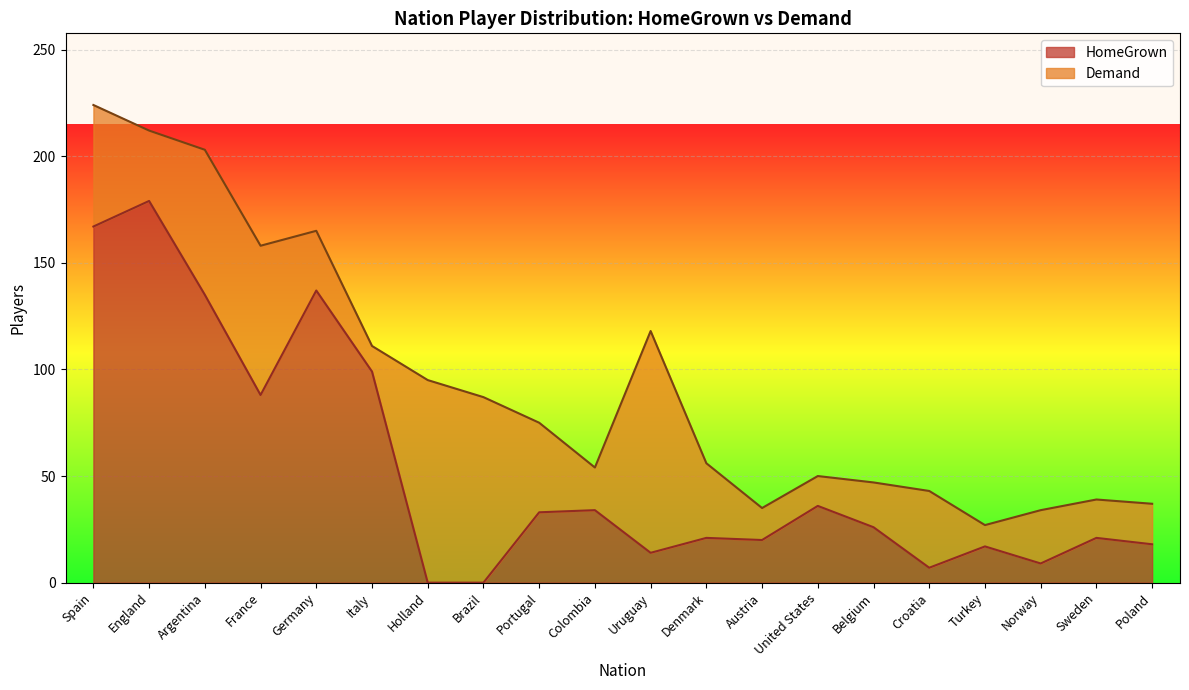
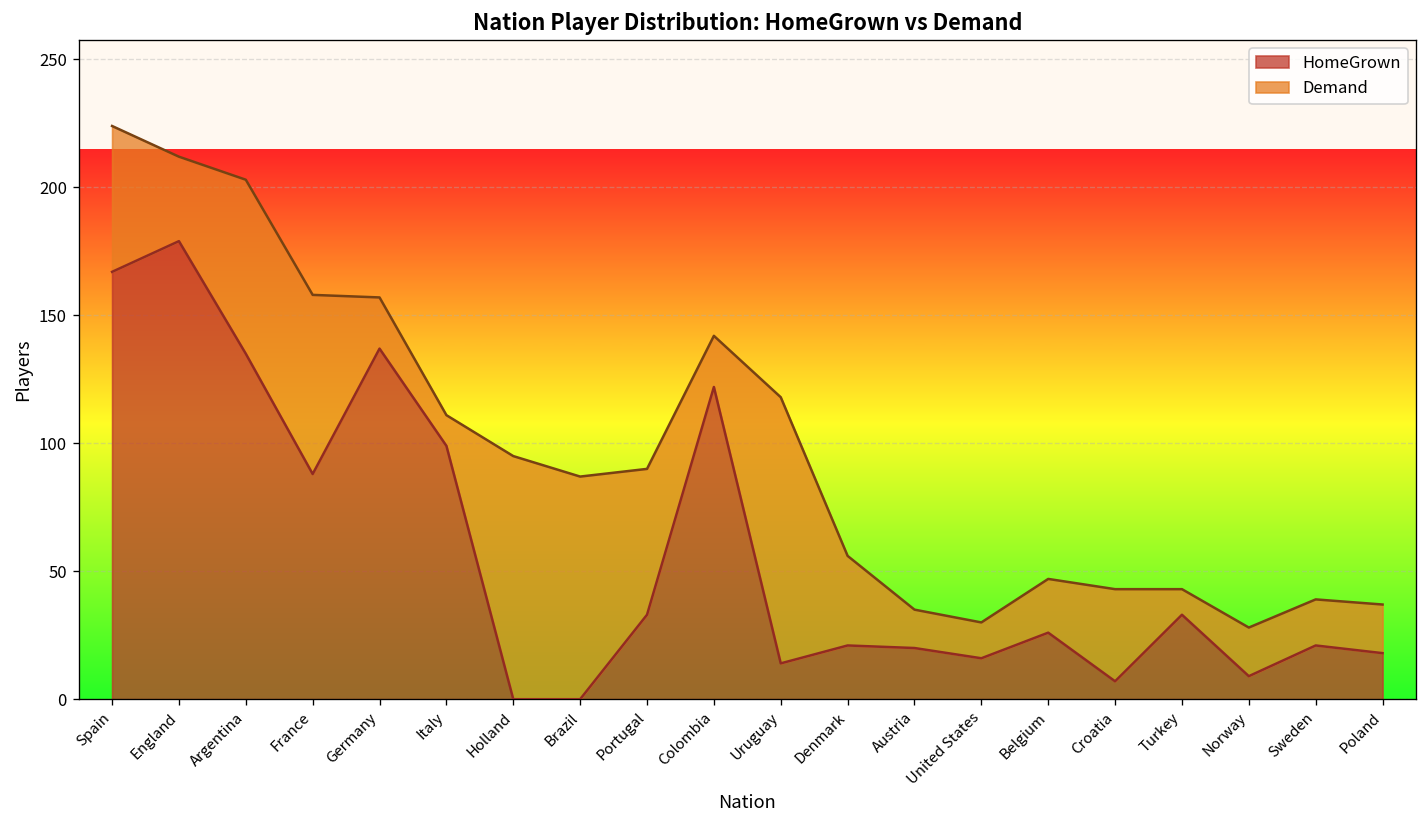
Demand, Germany: 28 -> 20
Demand, Portugal: 42 -> 57
HomeGrown, Colombia: 34 -> 122
HomeGrown, United States: 36 -> 16
HomeGrown, Turkey: 17 -> 33
Demand, Norway: 25 -> 19
